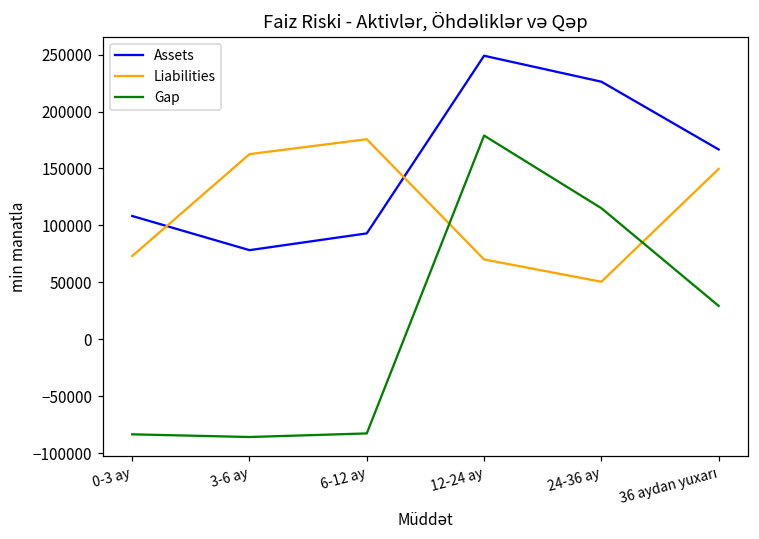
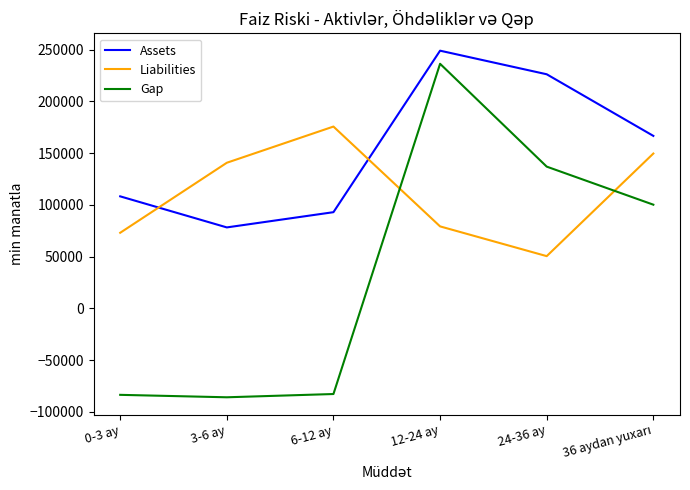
Liabilities, 3-6 ay: 163000 -> 141000
Liabilities, 12-24 ay: 70000 -> 79000
Gap, 12-24 ay: 179000 -> 236000
Gap, 24-36 ay: 115000 -> 137000
Gap, 36 aydan yuxarı: 29000 -> 100000
